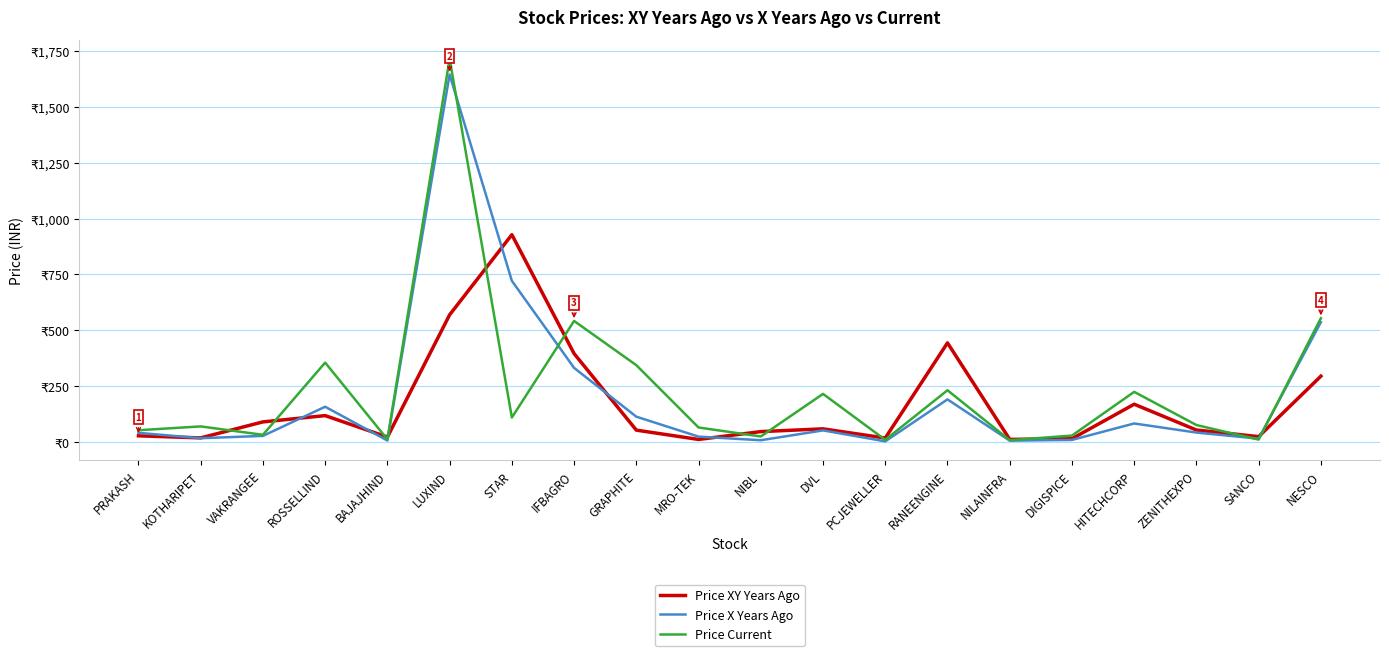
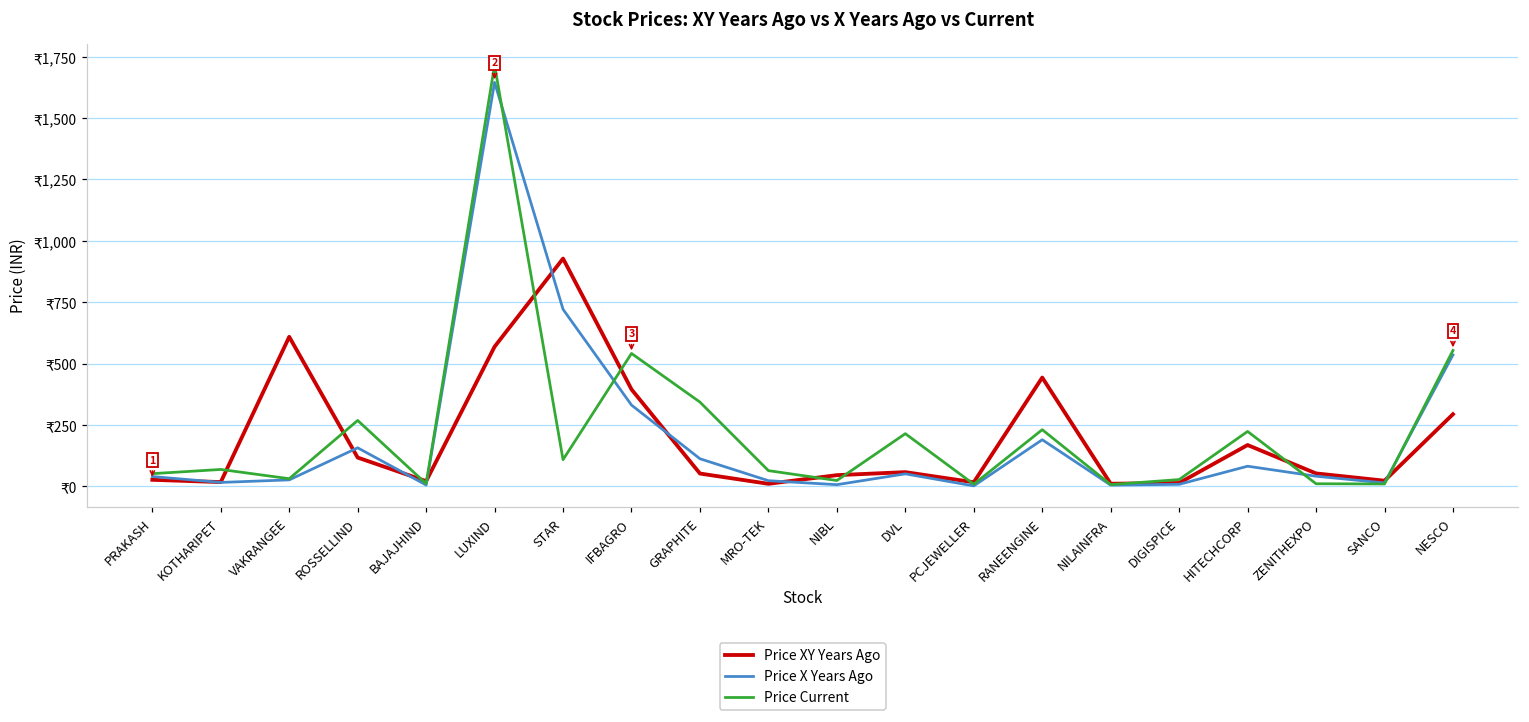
Price XY Years Ago, VAKRANGEE: ₹90 -> ₹610
Price Current, ROSSELLIND: ₹350 -> ₹270
Price Current, ZENITHEXPO: ₹70 -> ₹10
